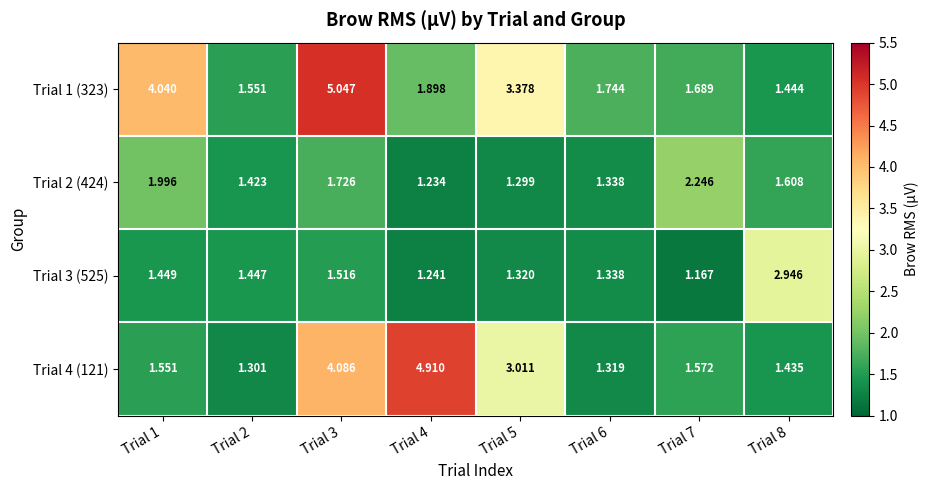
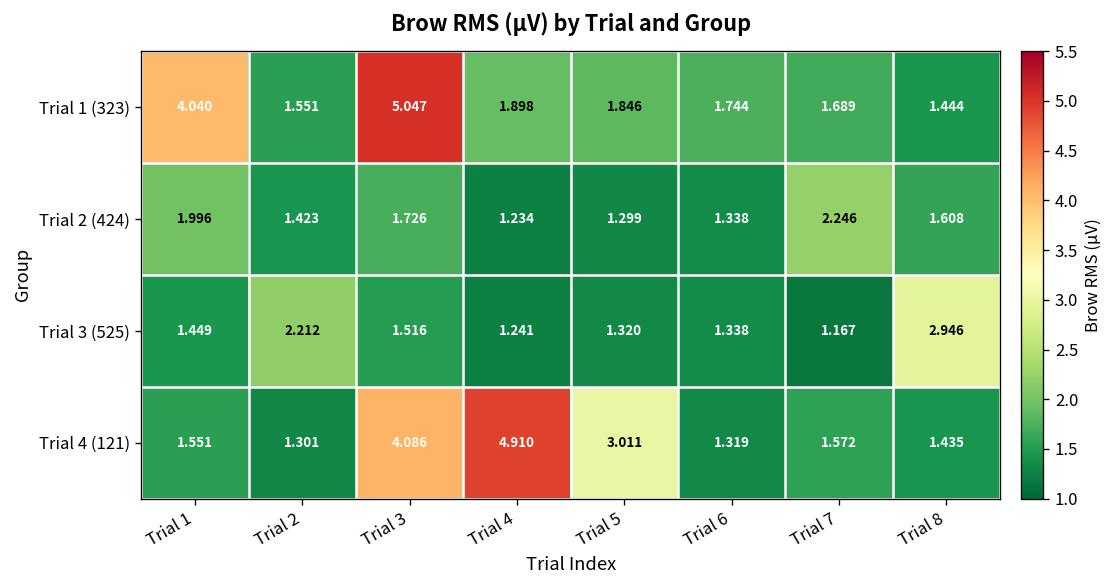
Trial 1 (323), Trial 5: 3.378 -> 1.846
Trial 3 (525), Trial 2: 1.447 -> 2.212
